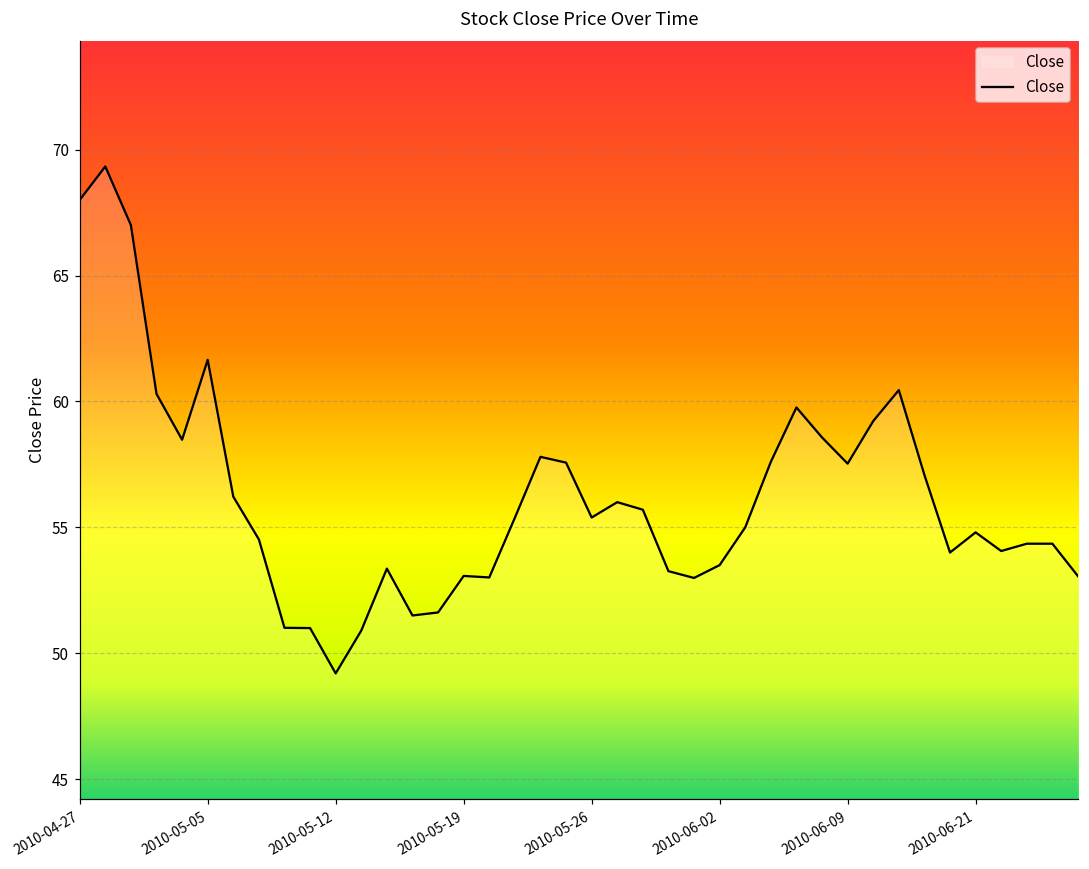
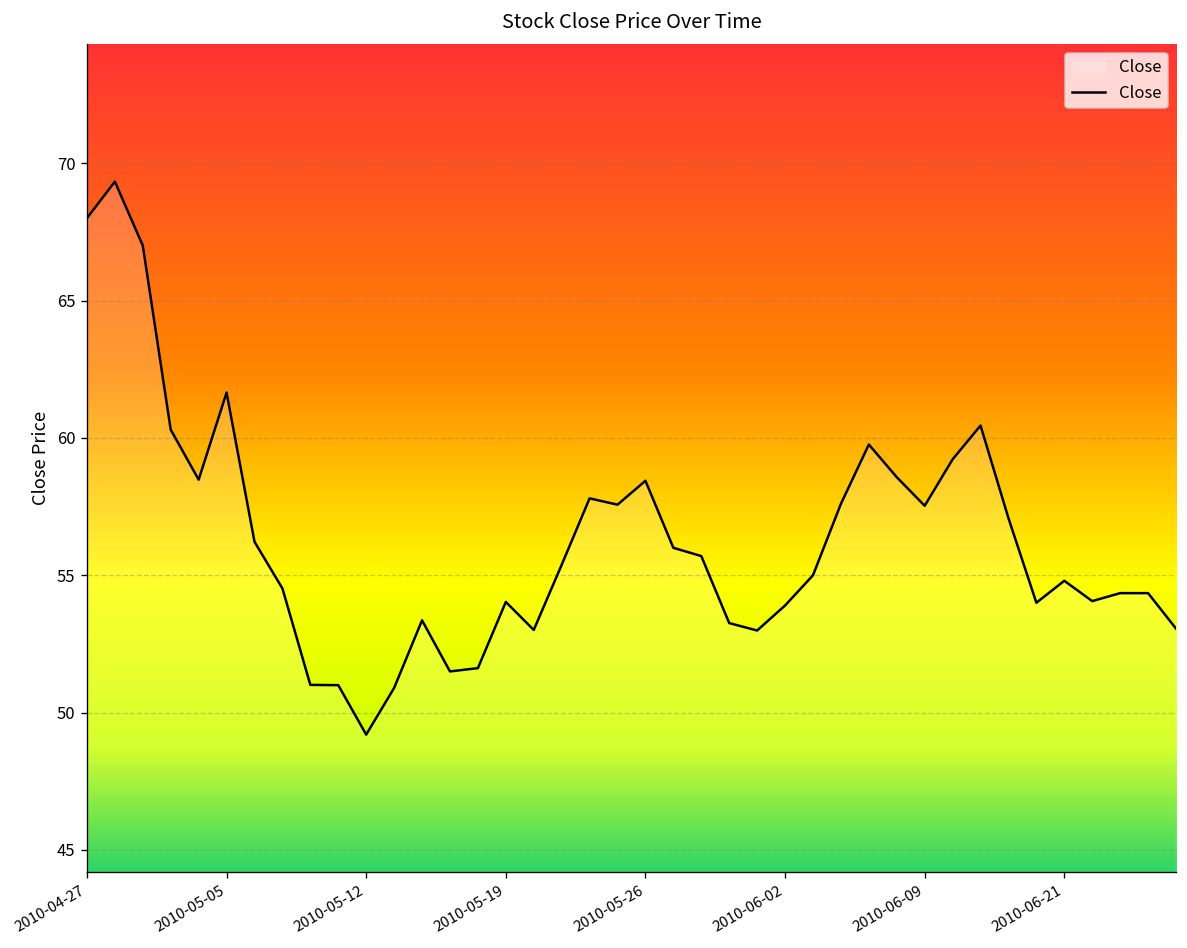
2010-05-19: 53.1 -> 54.0
2010-05-26: 55.4 -> 58.4
2010-06-02: 53.5 -> 53.9
